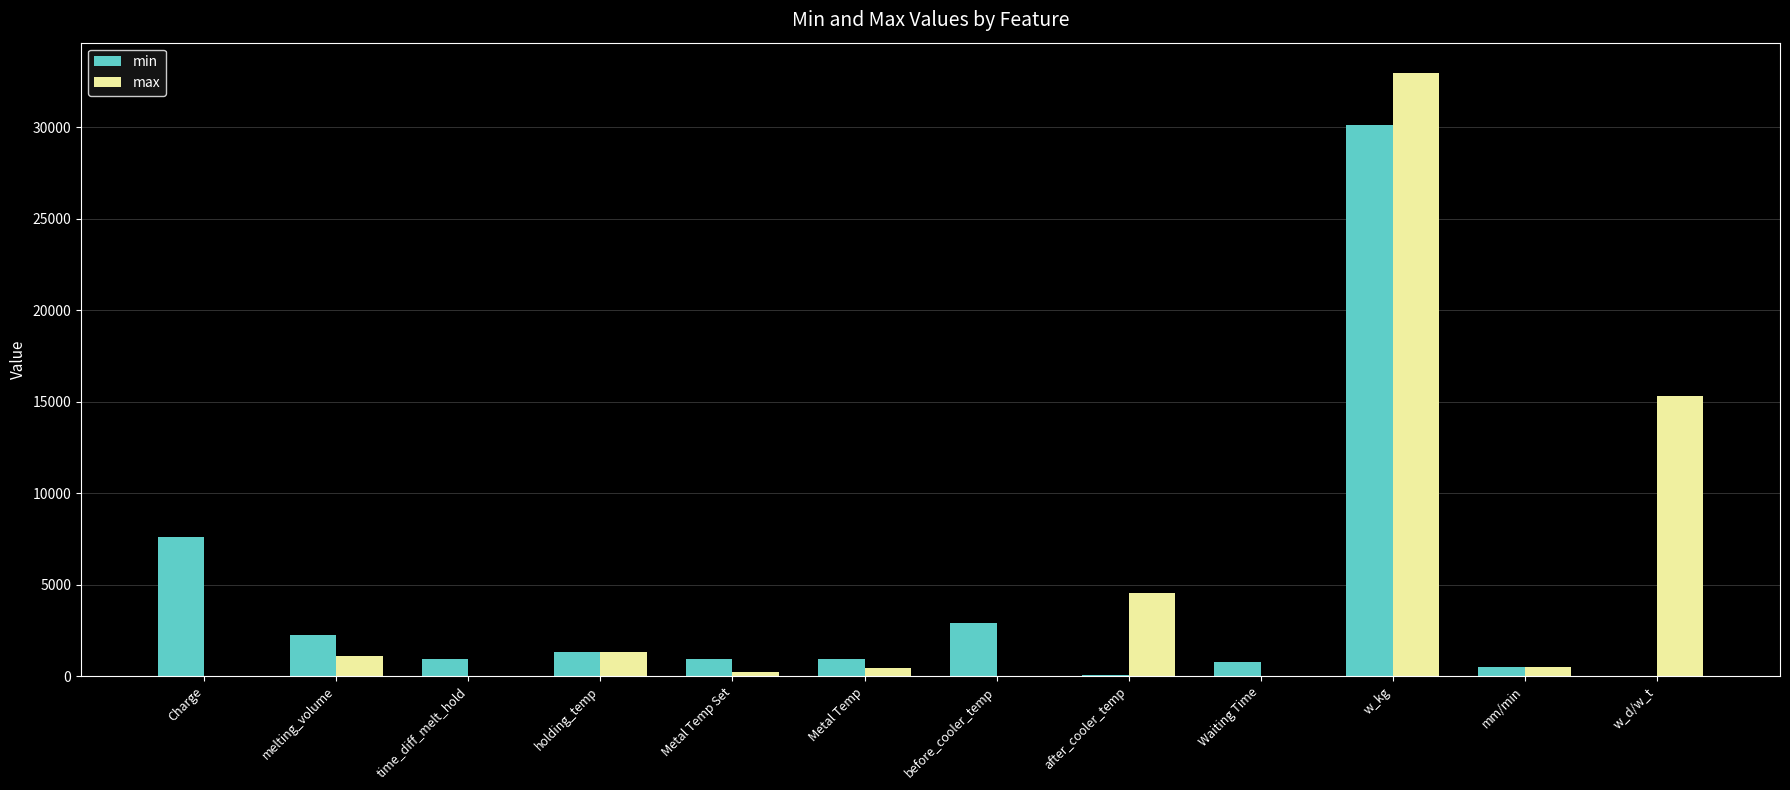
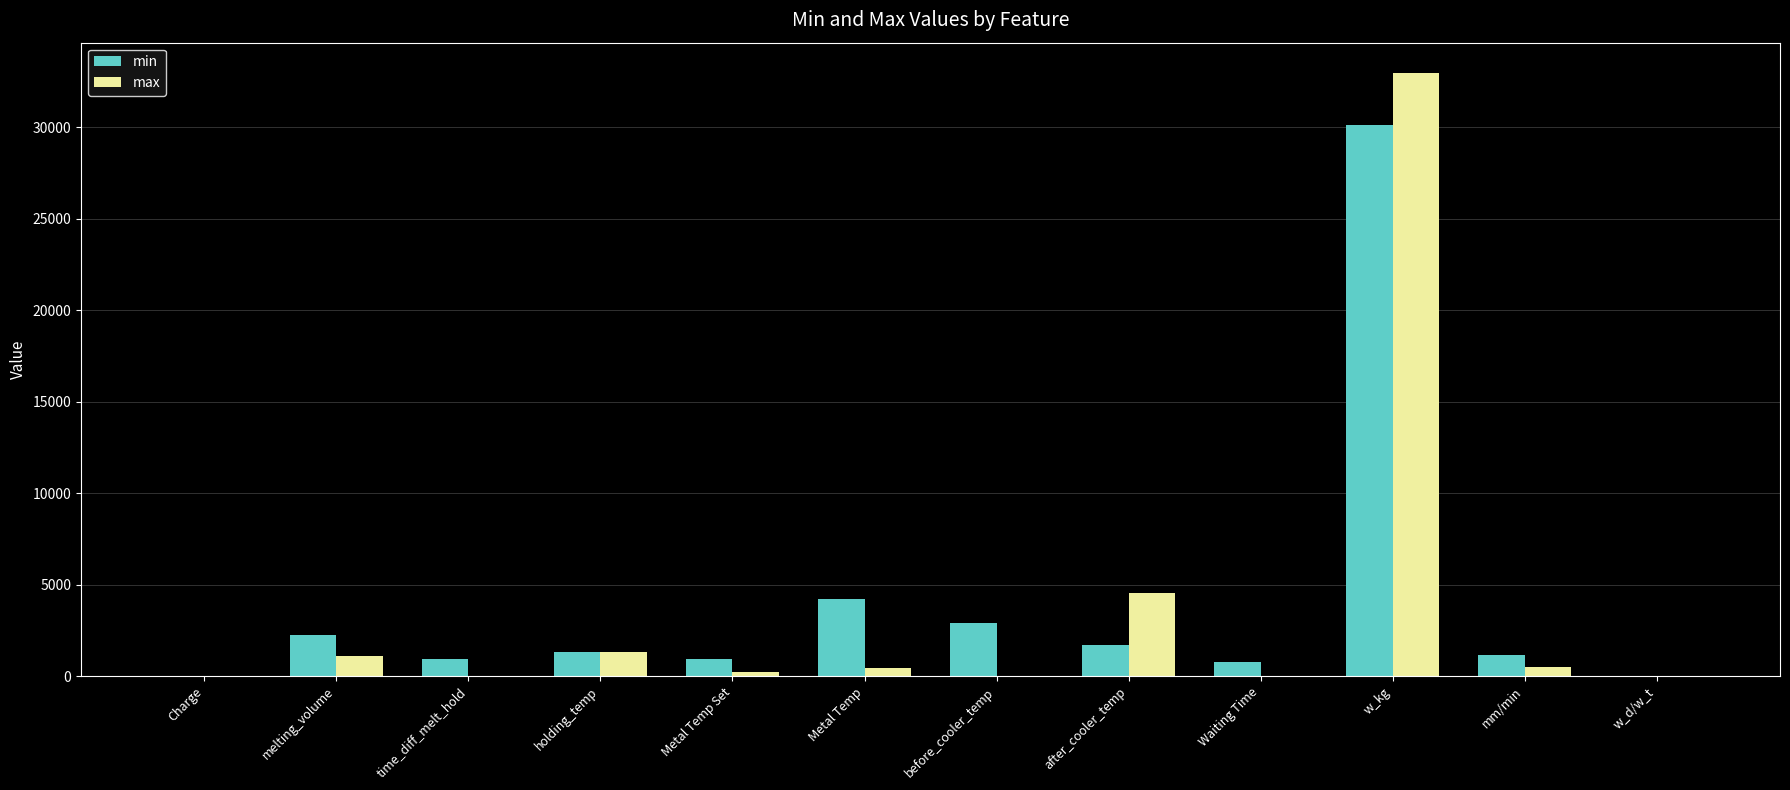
min, Charge: 7600 -> 0
min, Metal Temp: 1000 -> 4200
min, after_cooler_temp: 100 -> 1700
min, mm/min: 500 -> 1200
max, w_d/w_t: 15300 -> 0
